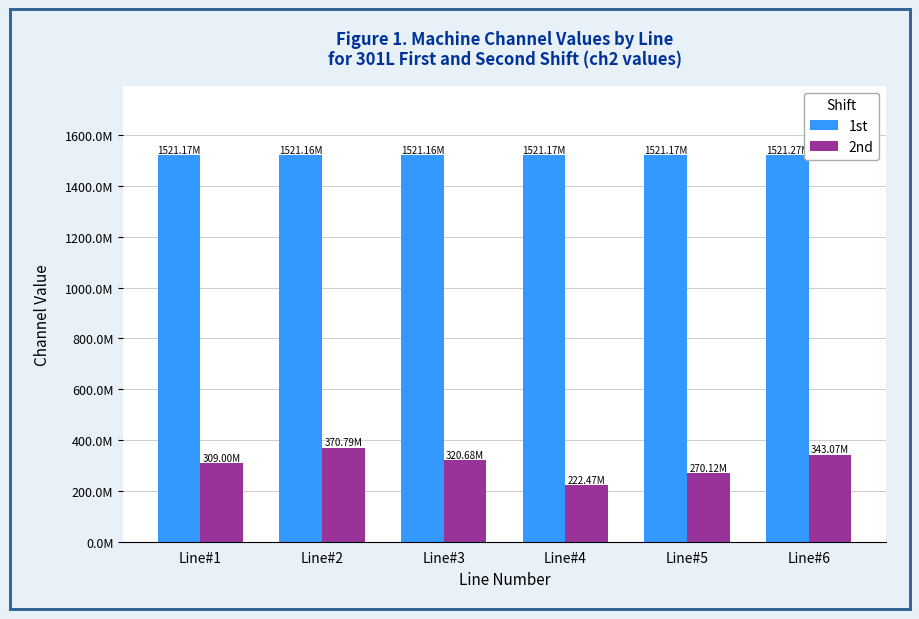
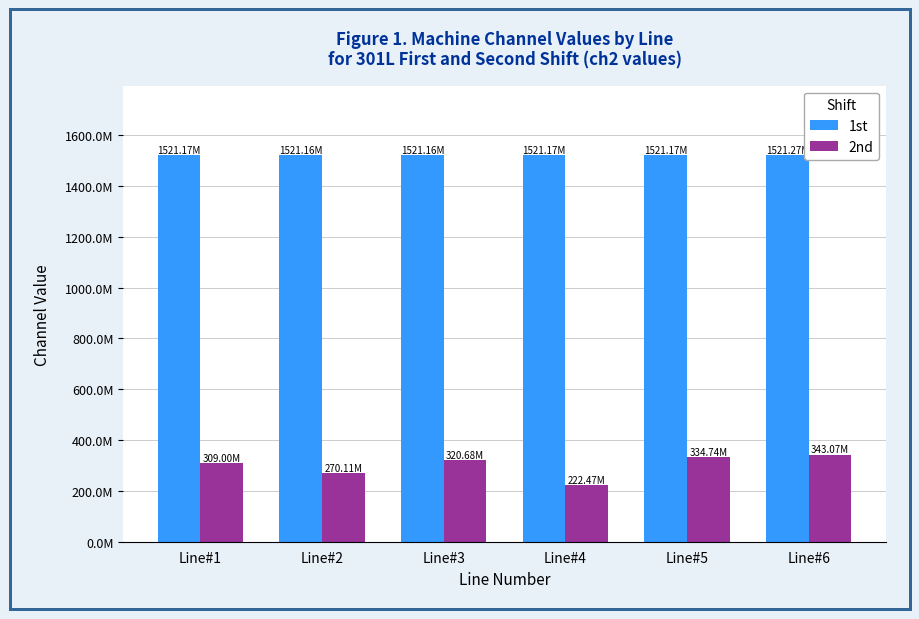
2nd, Line#2: 370.79M -> 270.11M
2nd, Line#5: 270.12M -> 334.74M
